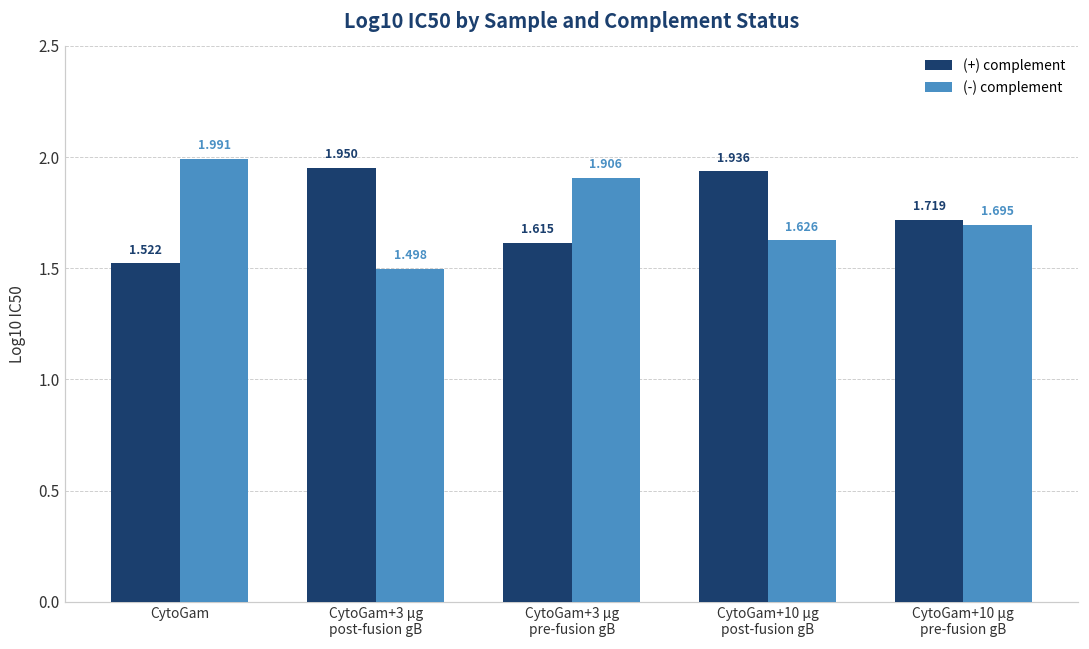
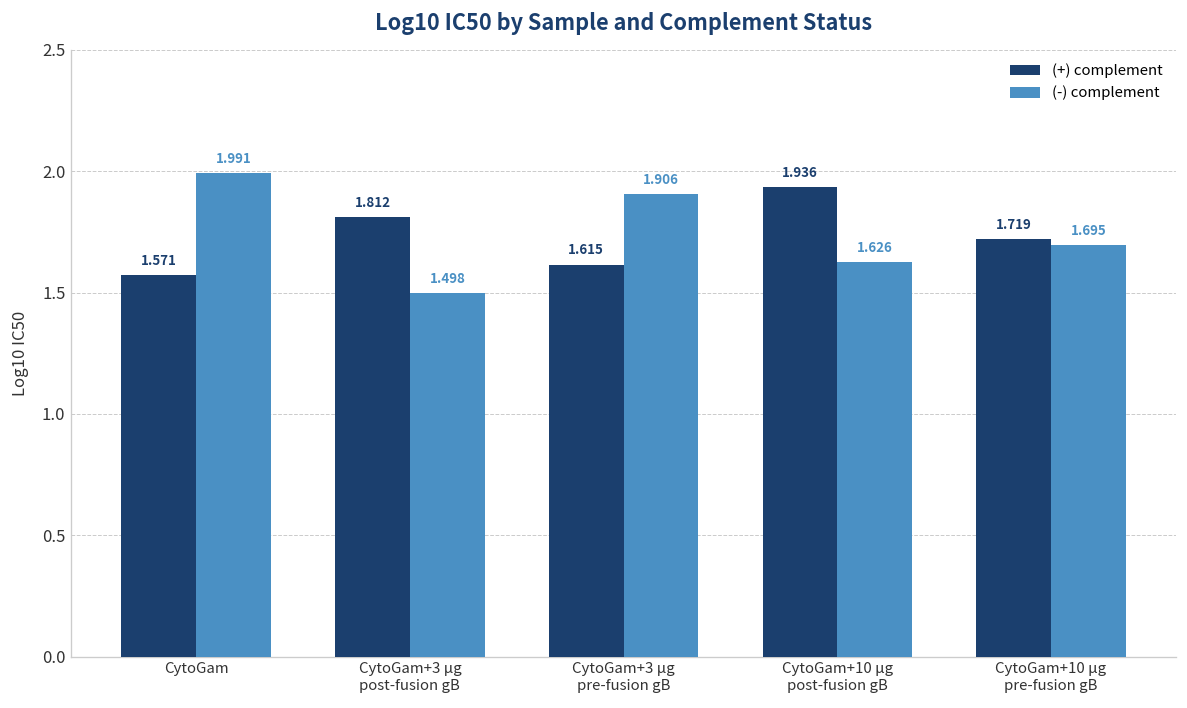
(+) complement, CytoGam: 1.522 -> 1.571
(+) complement, CytoGam+3 µg post-fusion gB: 1.950 -> 1.812
